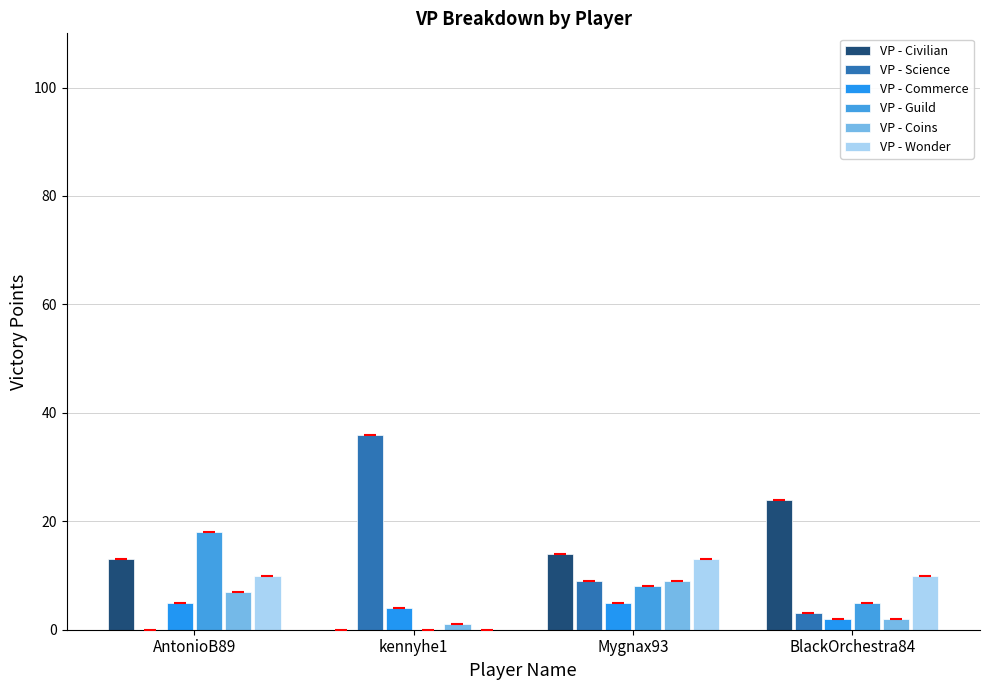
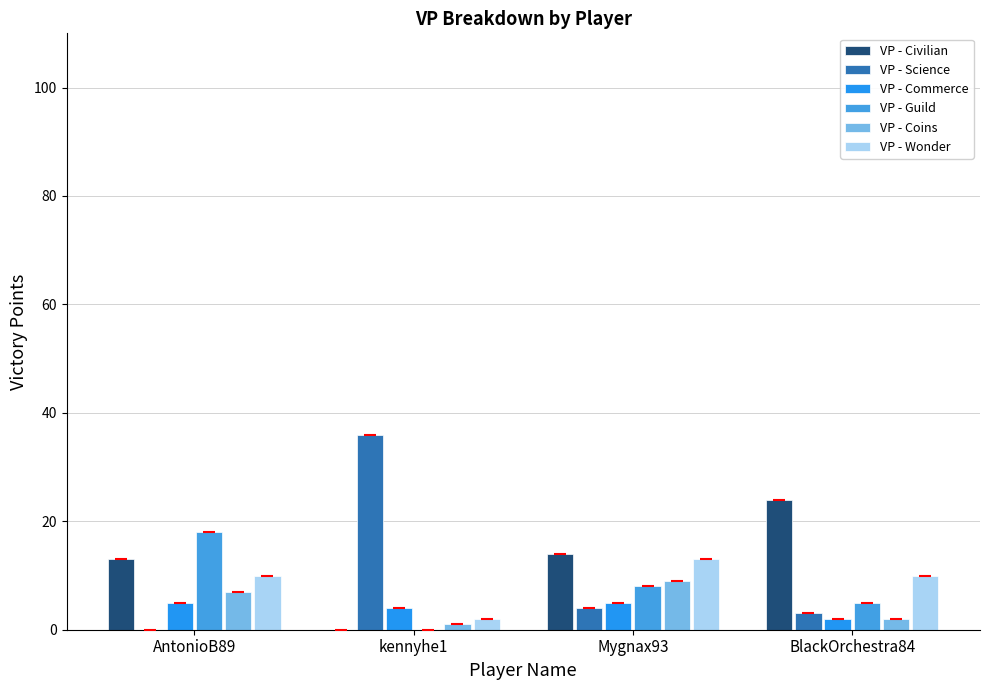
VP - Wonder, kennyhe1: 0 -> 2
VP - Science, Mygnax93: 9 -> 4
